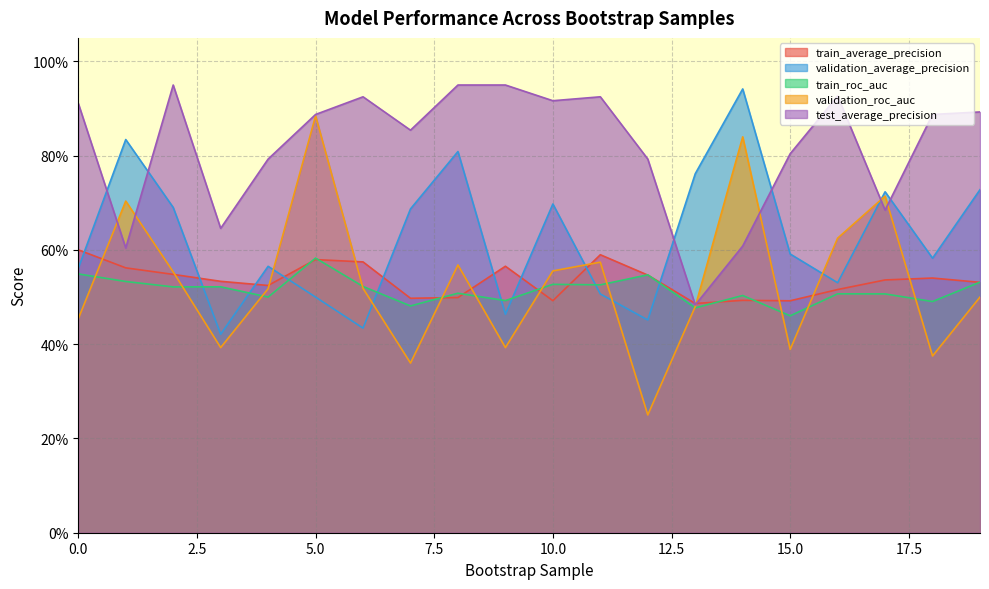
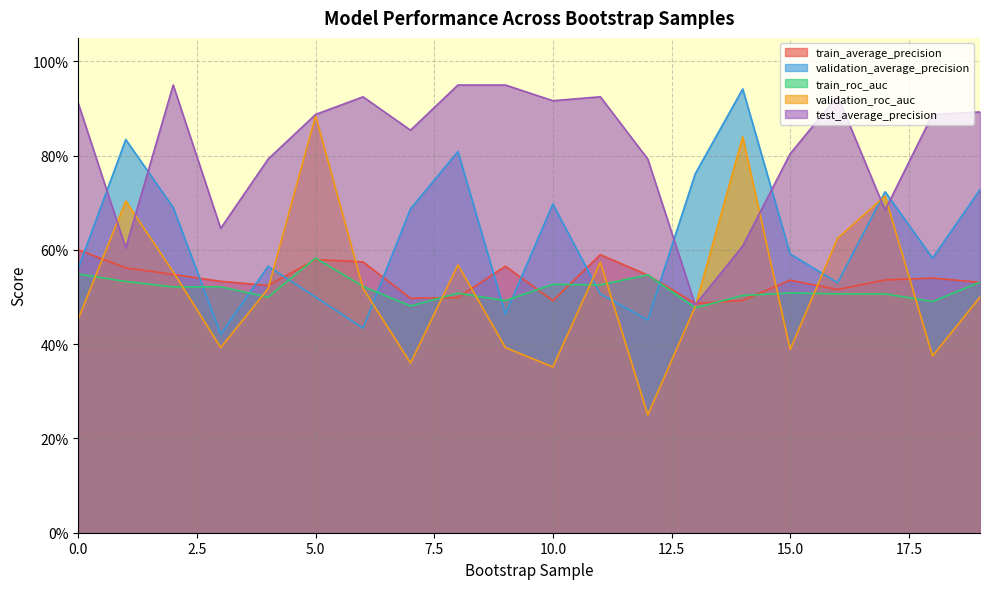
validation_roc_auc, 10.0: 56% -> 35%
train_average_precision, 15.0: 49% -> 54%
train_roc_auc, 15.0: 46% -> 51%
